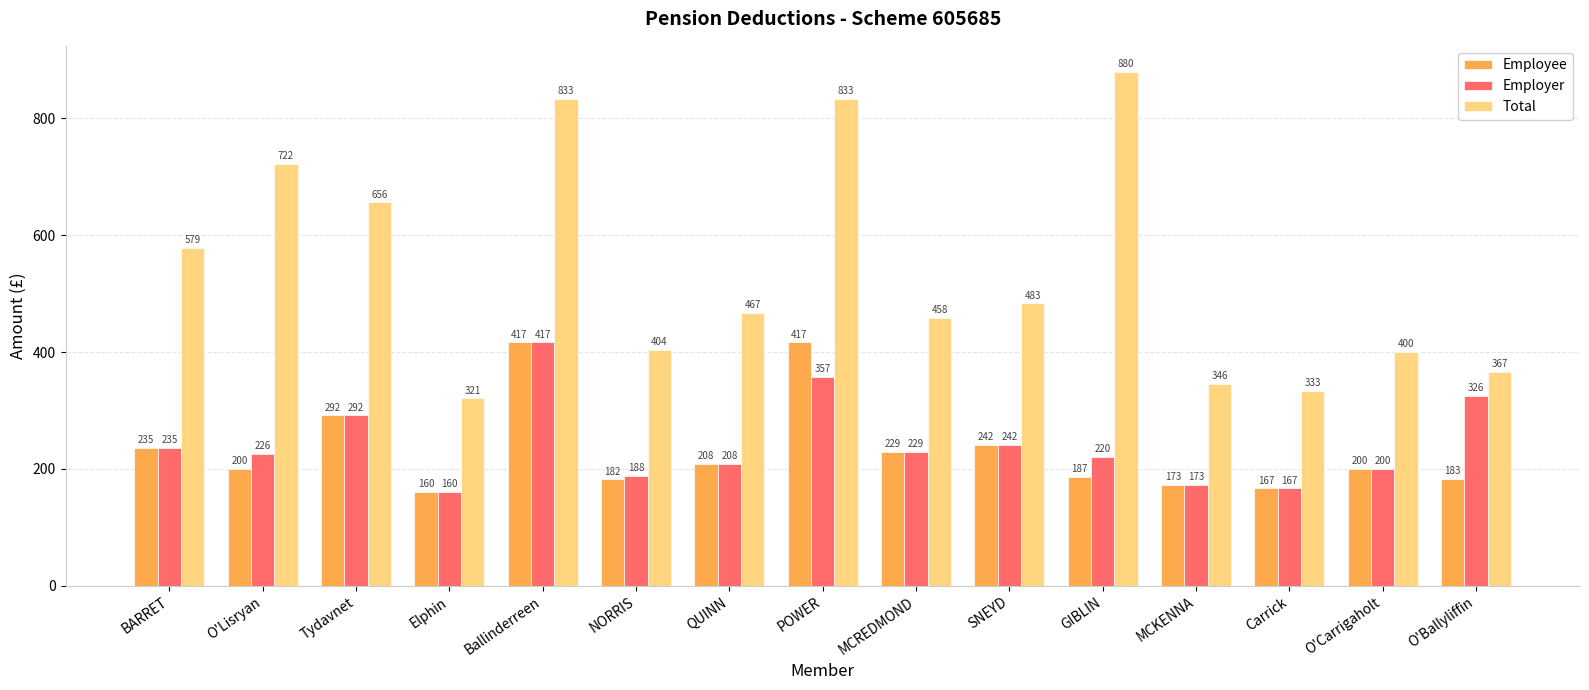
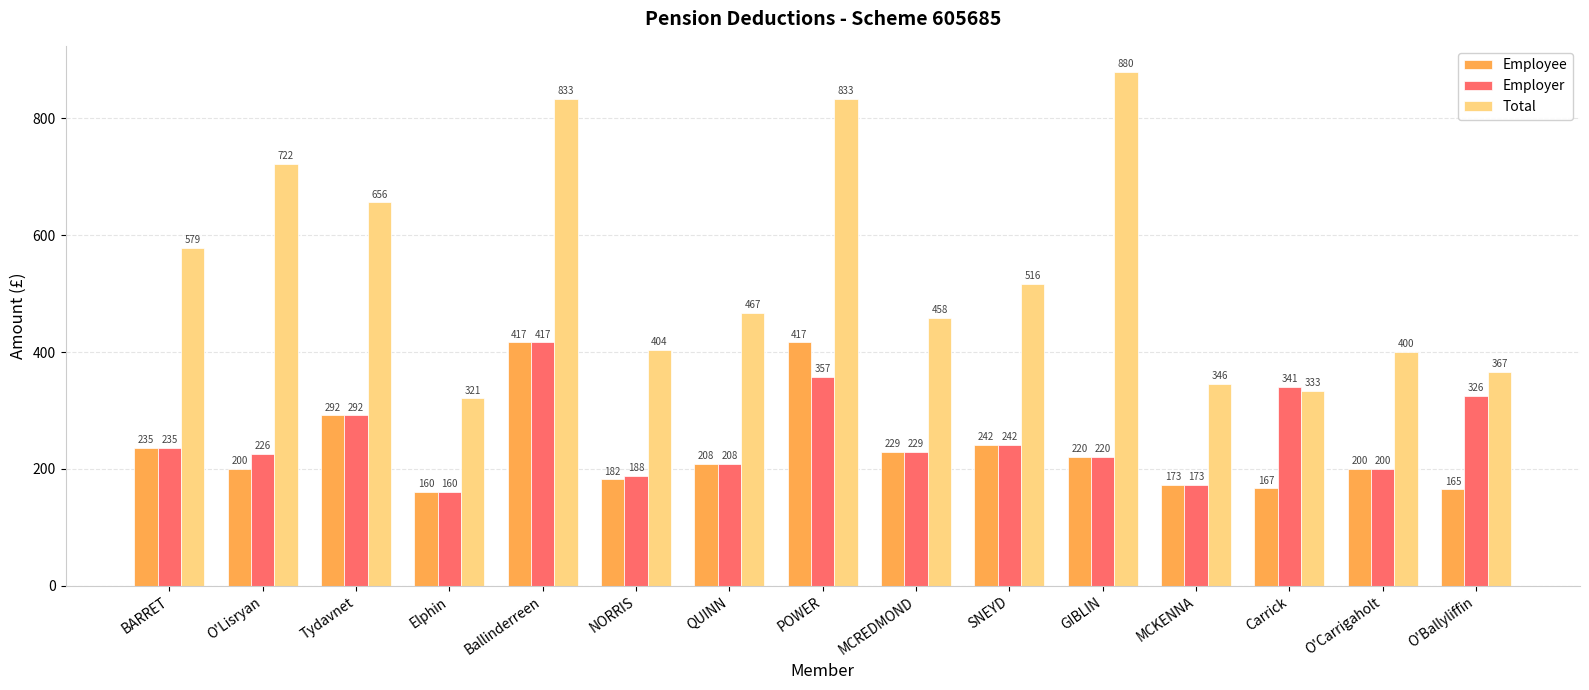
Total, SNEYD: 483 -> 516
Employee, GIBLIN: 187 -> 220
Employer, Carrick: 167 -> 341
Employee, O'Ballyliffin: 183 -> 165
